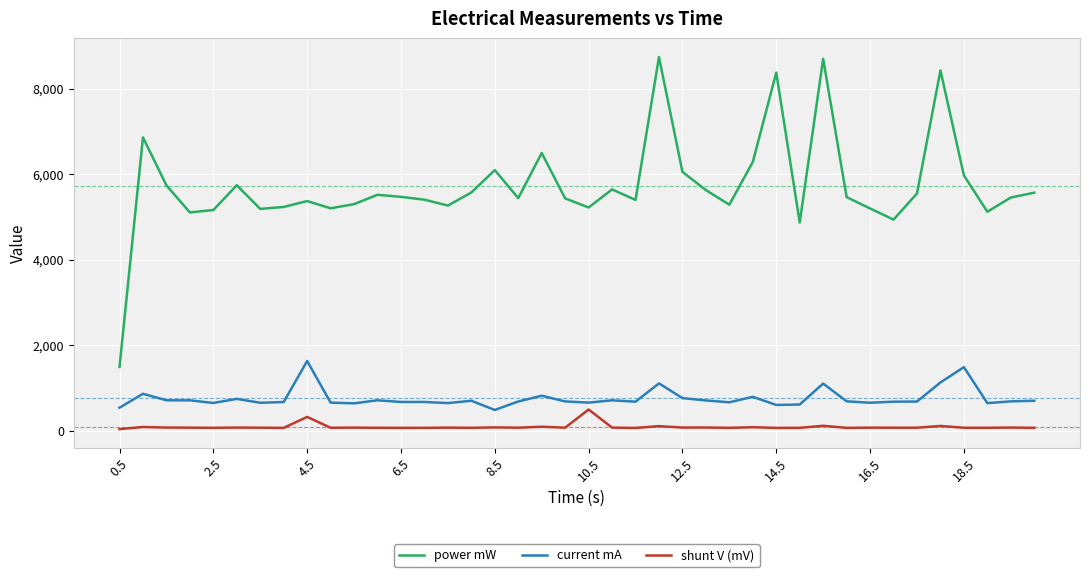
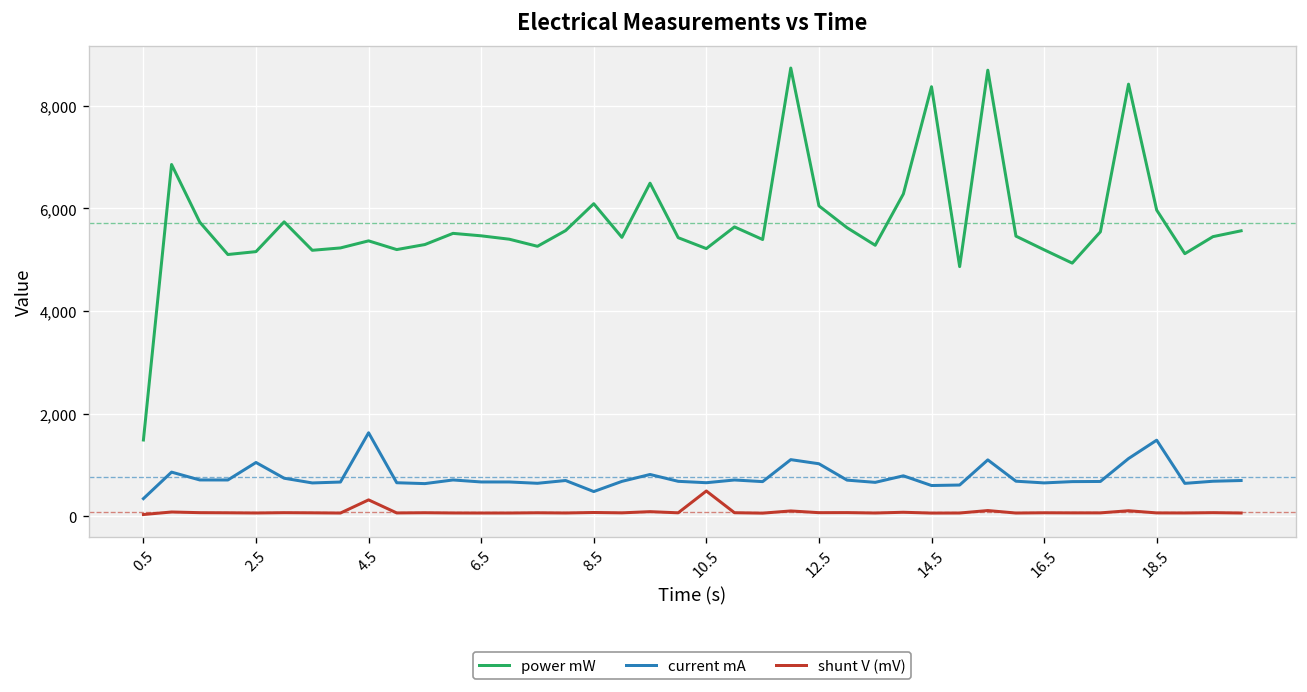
current mA, 0.5: 500 -> 300
current mA, 2.5: 600 -> 1,000
current mA, 12.5: 800 -> 1,000
